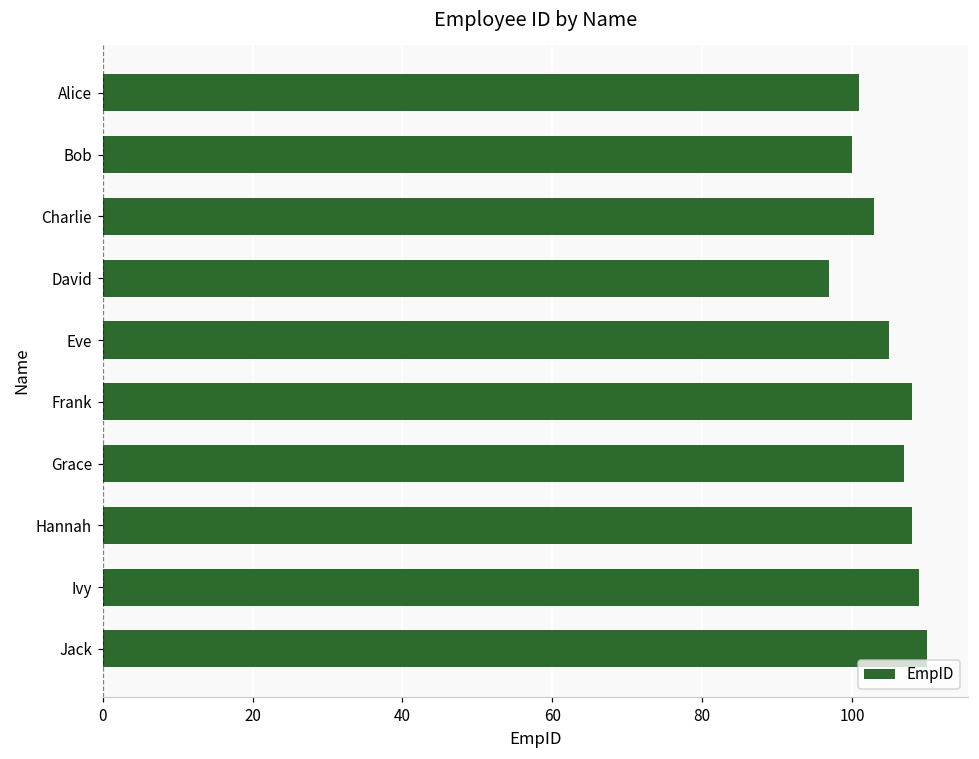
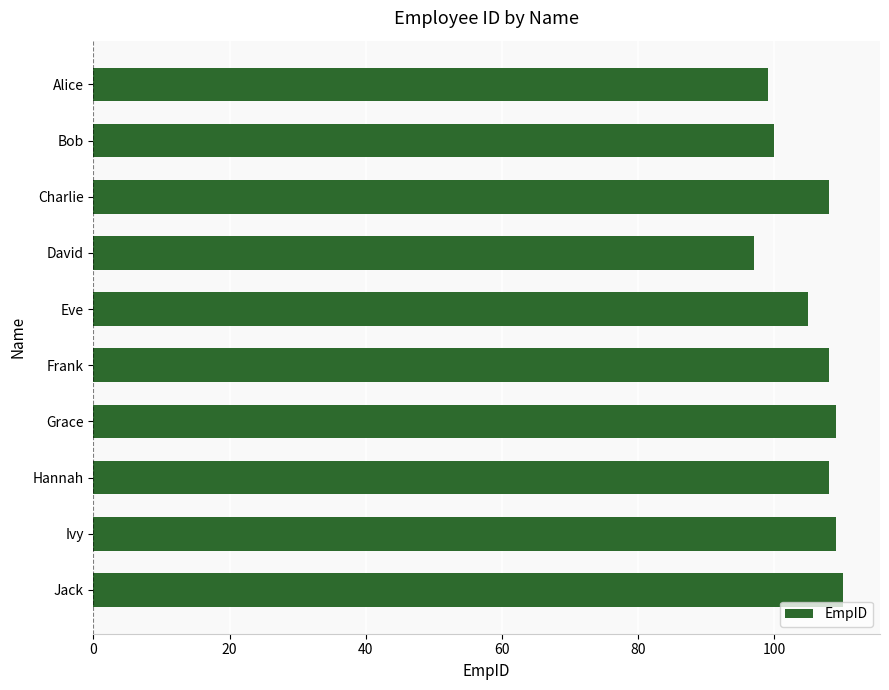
Alice: 101 -> 99
Charlie: 103 -> 108
Grace: 107 -> 109
